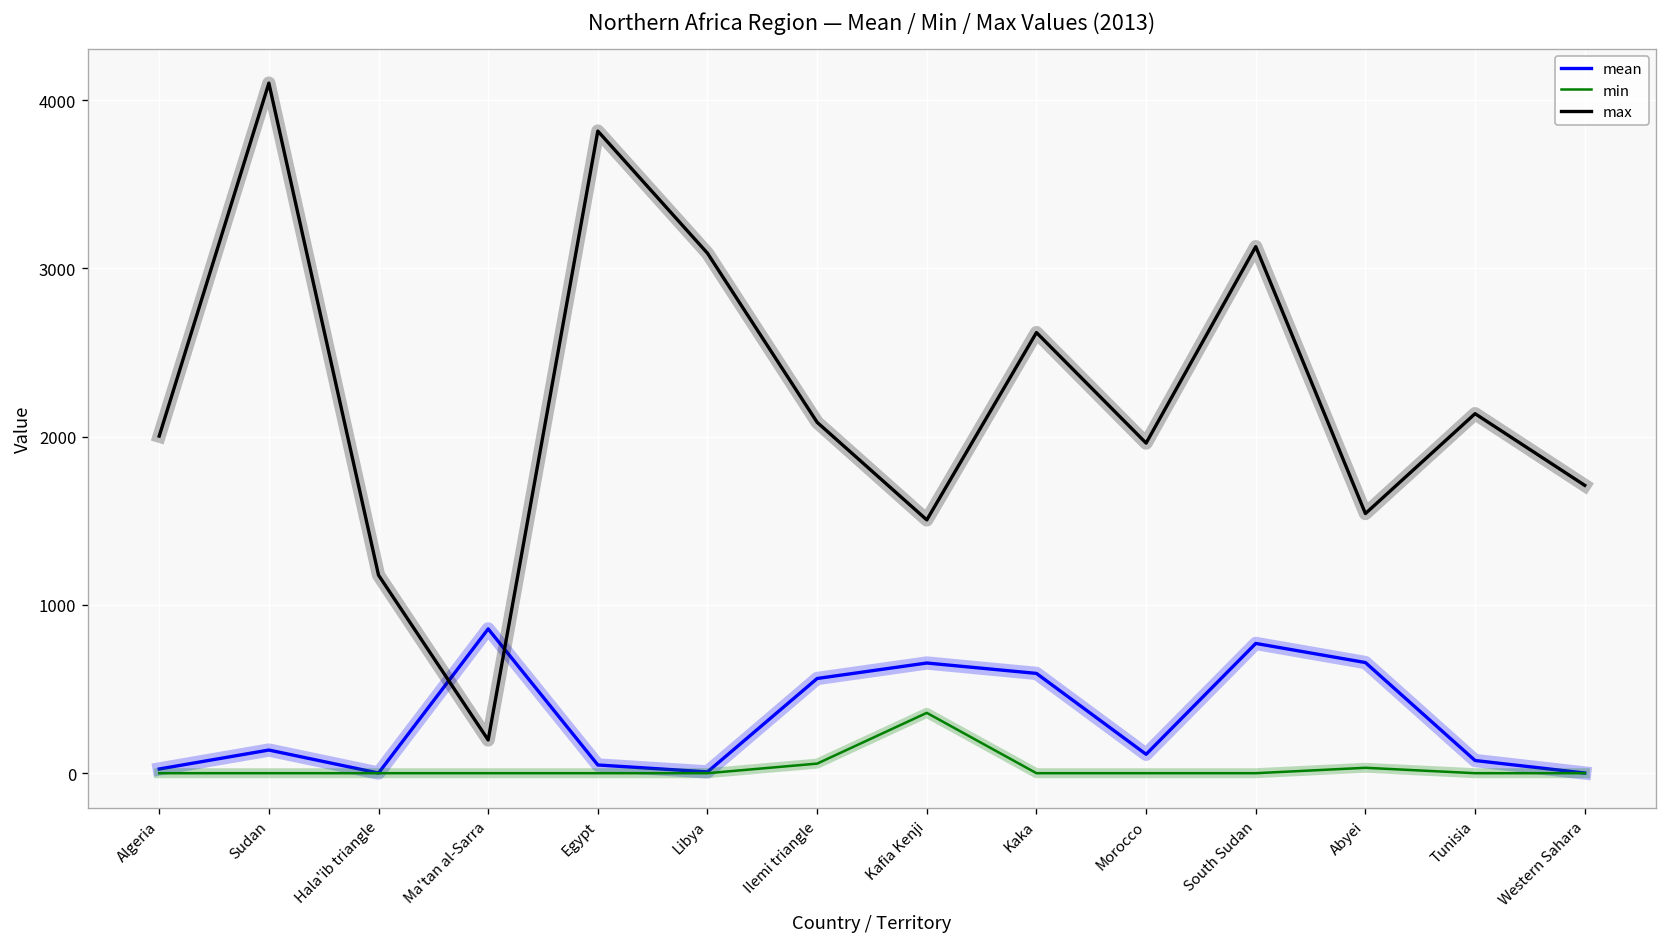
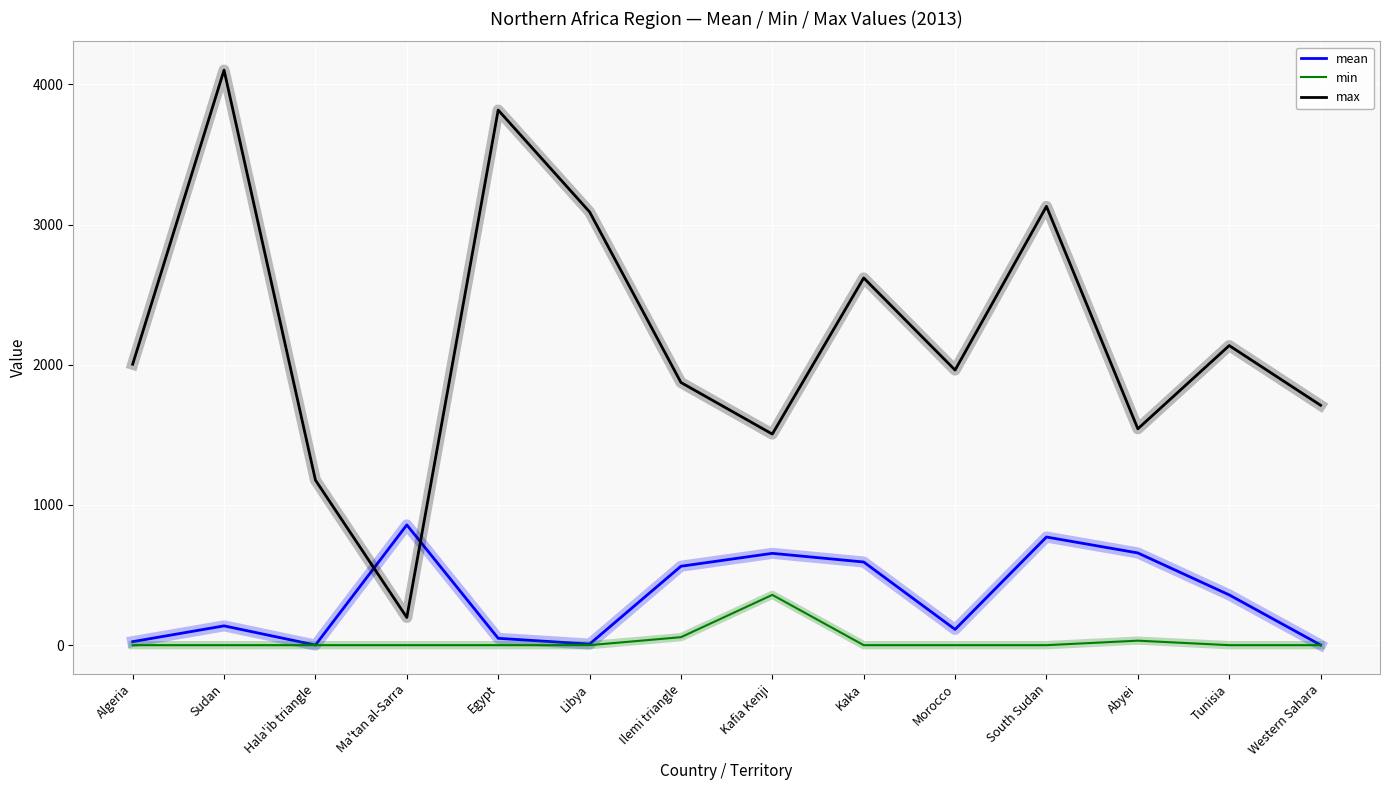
max, Ilemi triangle: 2090 -> 1870
mean, Tunisia: 80 -> 360
